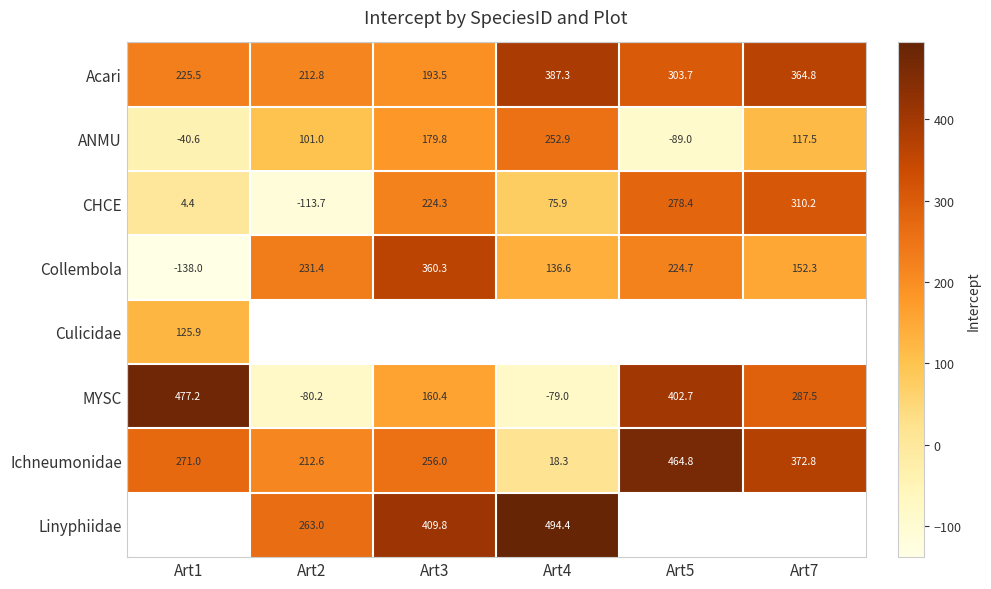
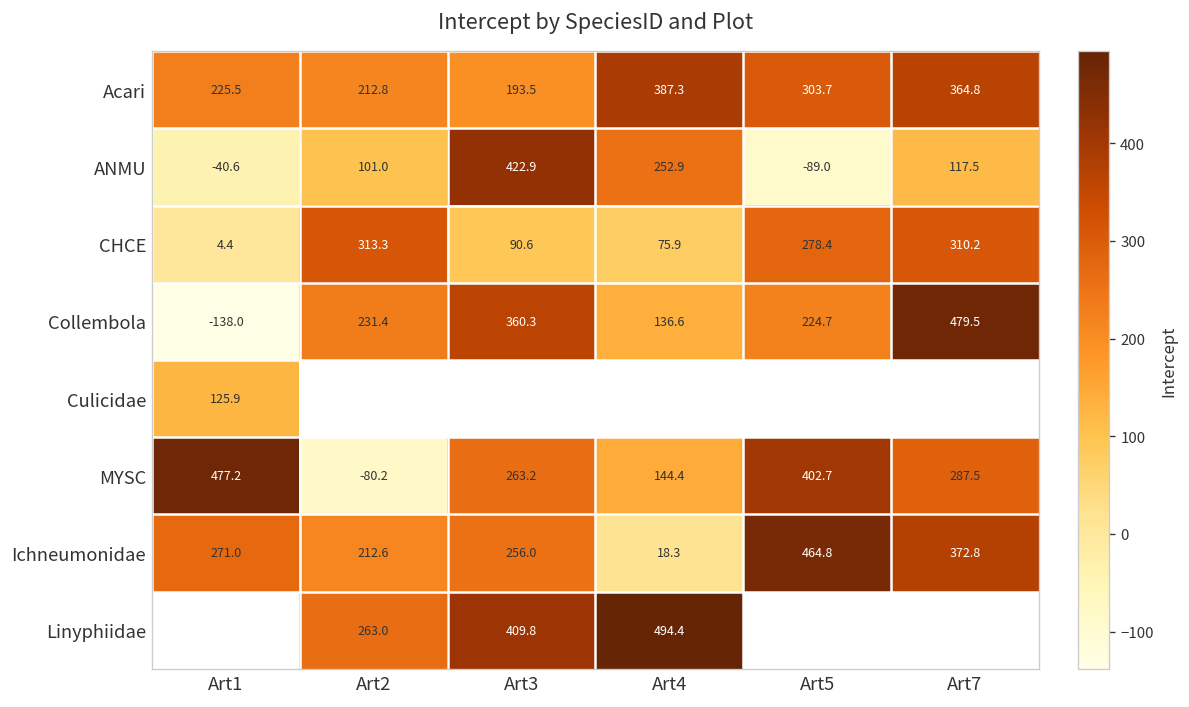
ANMU, Art3: 179.8 -> 422.9
CHCE, Art2: -113.7 -> 313.3
CHCE, Art3: 224.3 -> 90.6
Collembola, Art7: 152.3 -> 479.5
MYSC, Art3: 160.4 -> 263.2
MYSC, Art4: -79.0 -> 144.4
